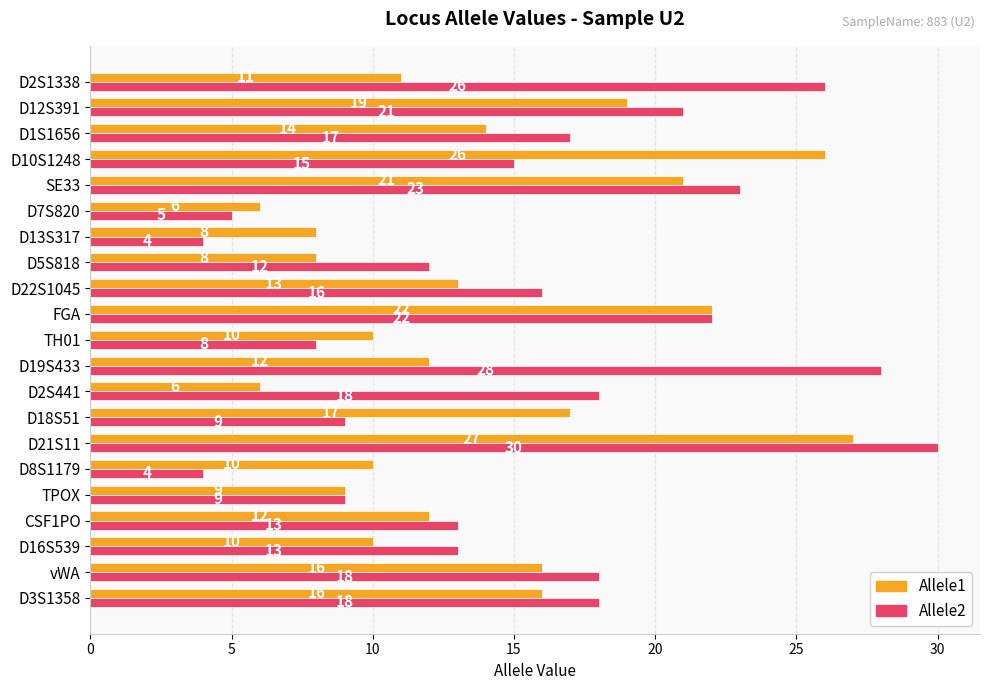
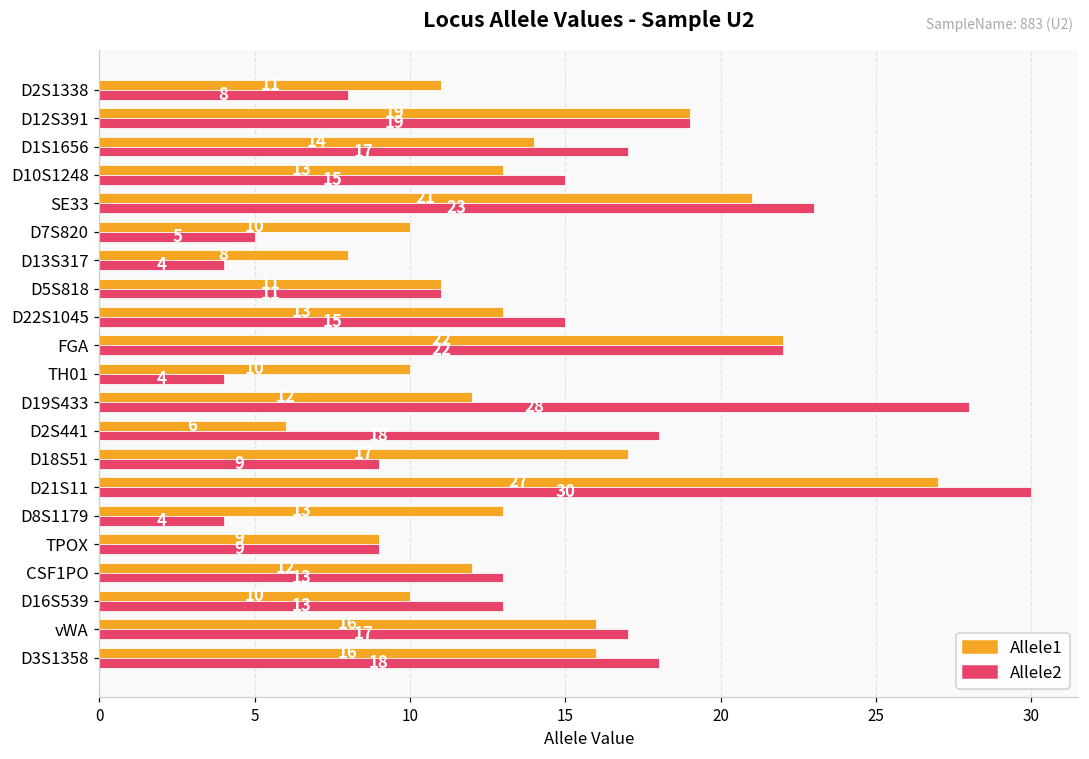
Allele2, D2S1338: 26 -> 8
Allele2, D12S391: 21 -> 19
Allele1, D10S1248: 26 -> 13
Allele1, D7S820: 6 -> 10
Allele1, D5S818: 8 -> 11
Allele2, D5S818: 12 -> 11
Allele2, D22S1045: 16 -> 15
Allele2, TH01: 8 -> 4
Allele1, D8S1179: 10 -> 13
Allele2, vWA: 18 -> 17
